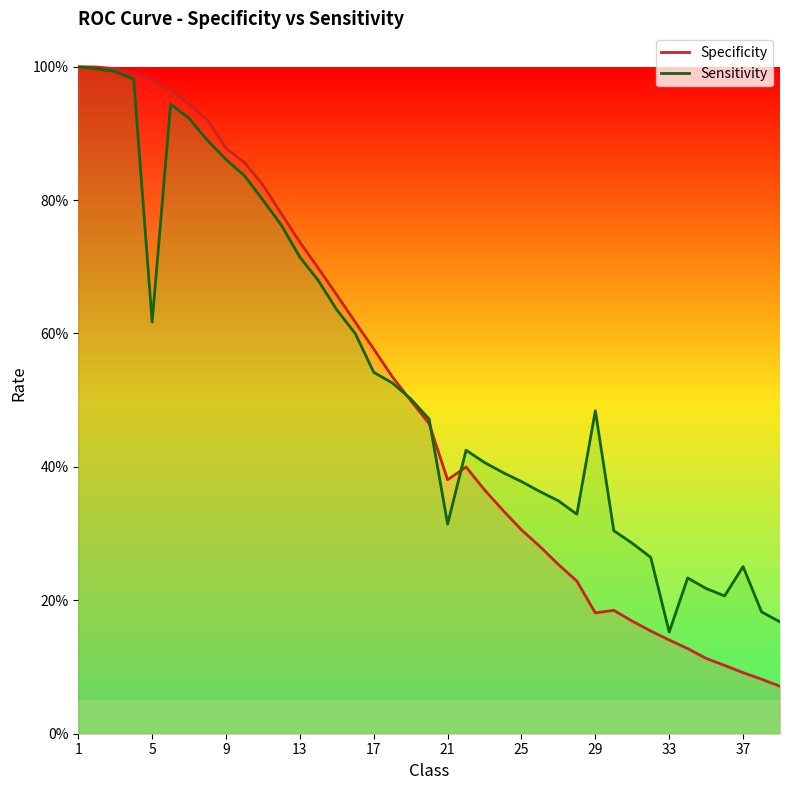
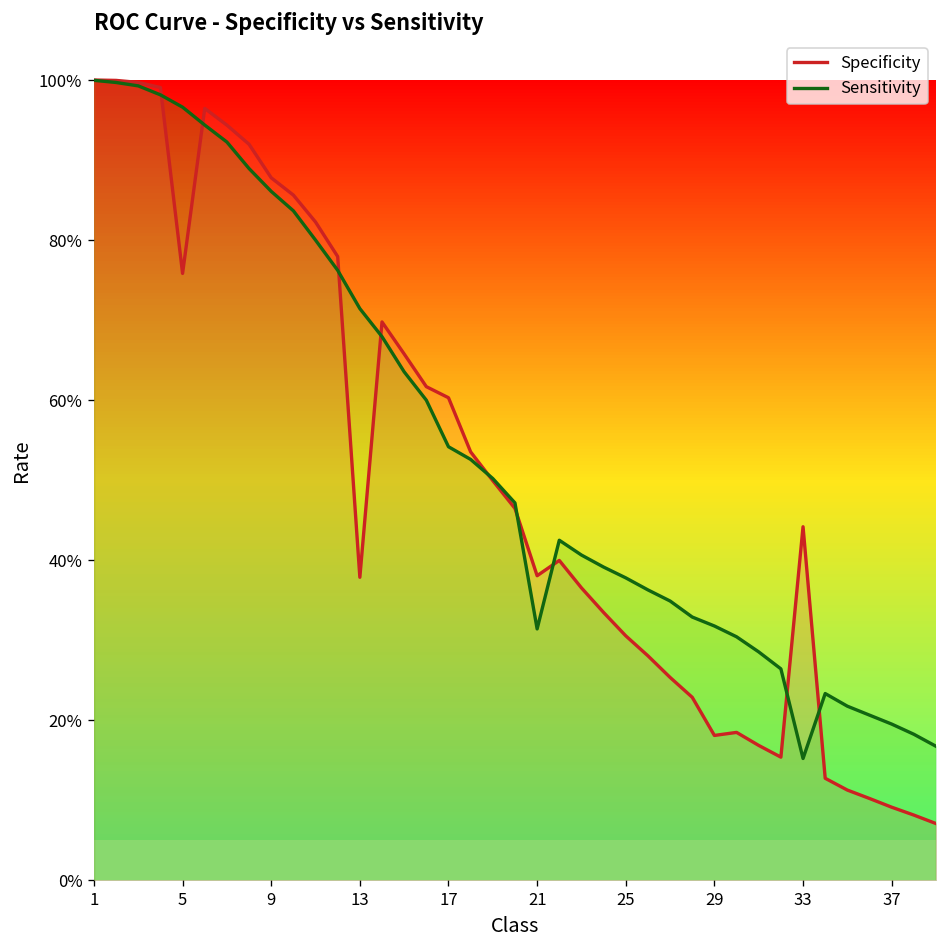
Specificity, 5: 98% -> 76%
Sensitivity, 5: 62% -> 97%
Specificity, 13: 74% -> 38%
Specificity, 17: 58% -> 60%
Sensitivity, 29: 48% -> 32%
Specificity, 33: 14% -> 44%
Sensitivity, 37: 25% -> 20%
